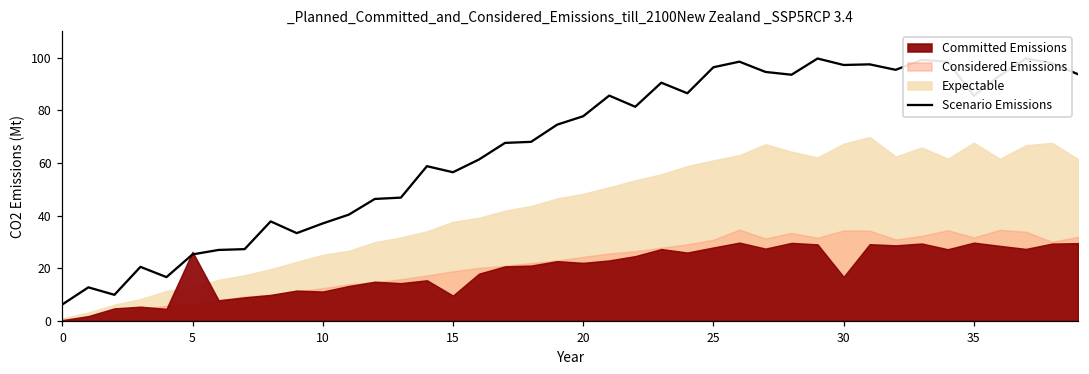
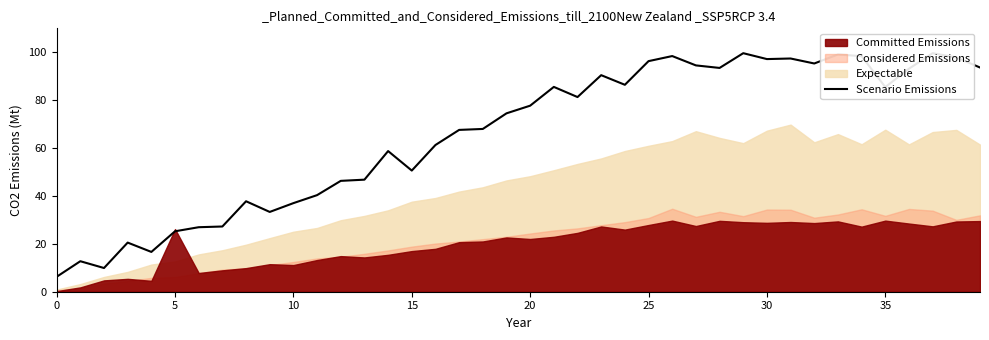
Scenario Emissions, 15: 56 -> 51
Committed Emissions, 15: 10 -> 17
Committed Emissions, 30: 17 -> 29
